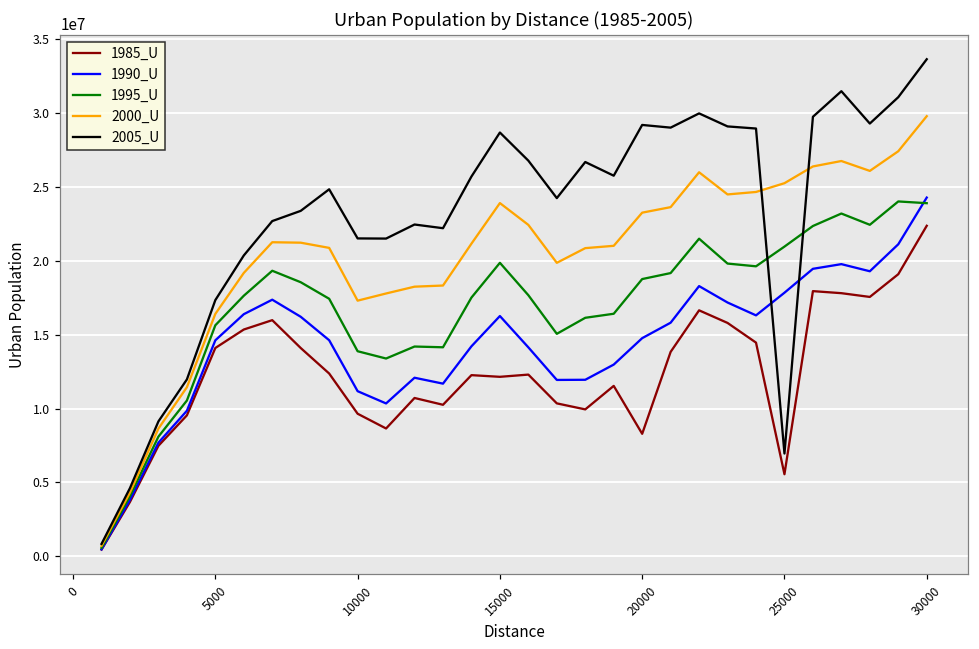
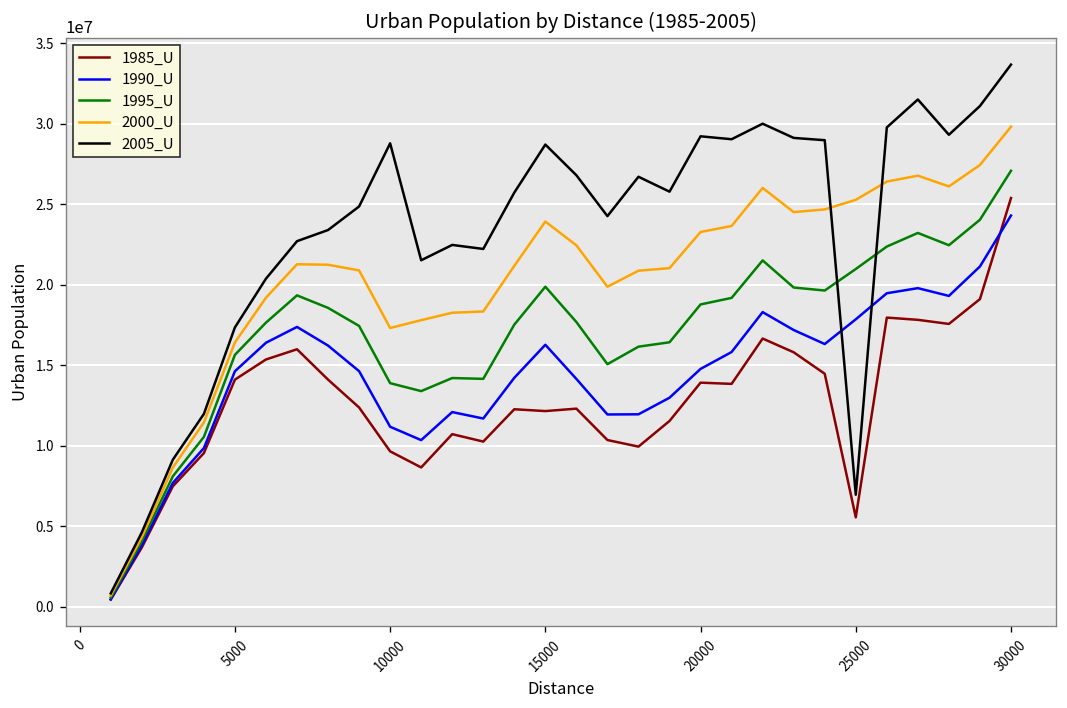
2005_U, 10000: 21500000 -> 28800000
1985_U, 20000: 8300000 -> 13900000
1985_U, 30000: 22400000 -> 25400000
1995_U, 30000: 23900000 -> 27100000
